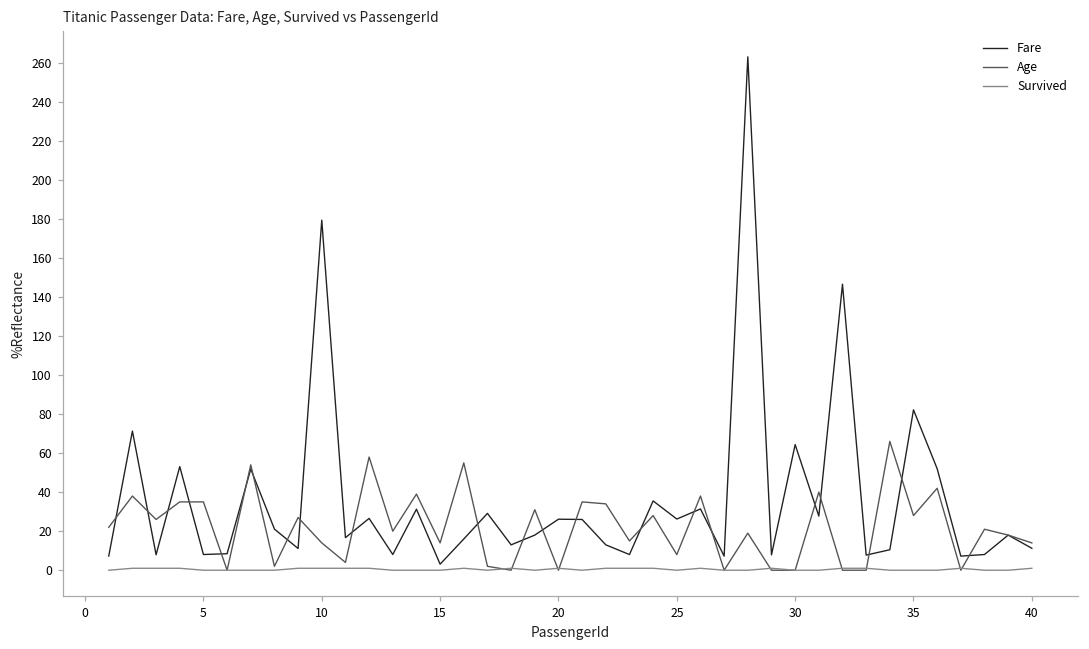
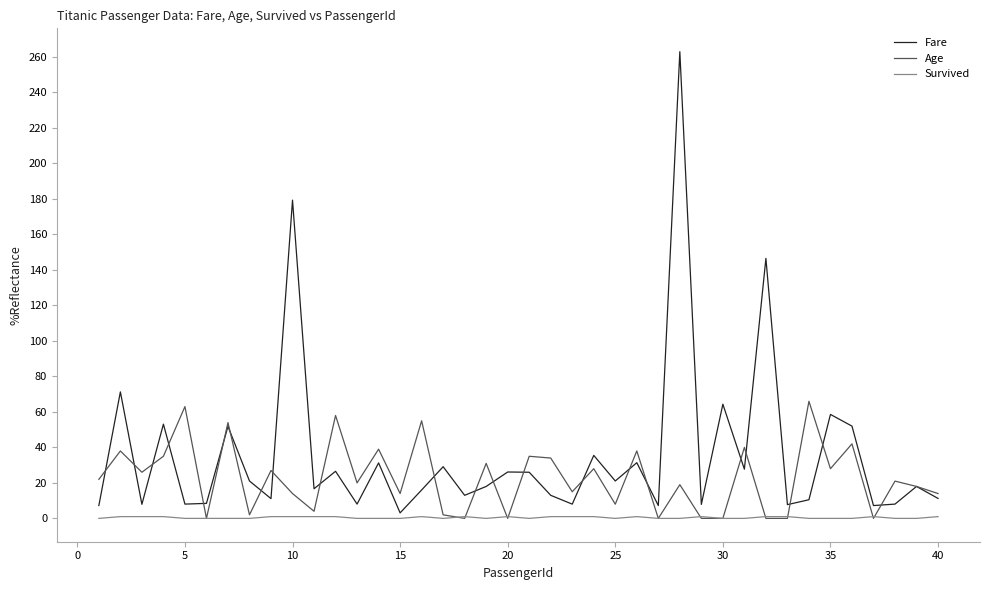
Age, 5: 35 -> 63
Fare, 25: 26 -> 21
Fare, 35: 82 -> 59
